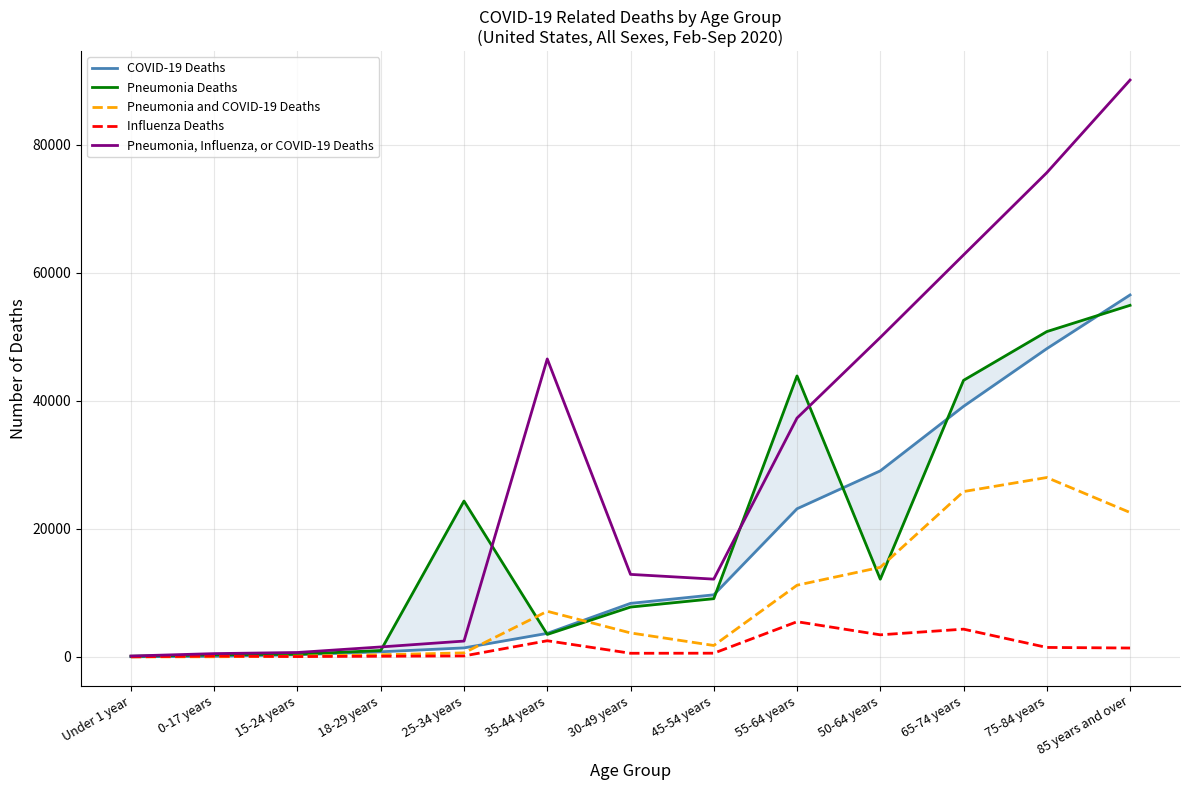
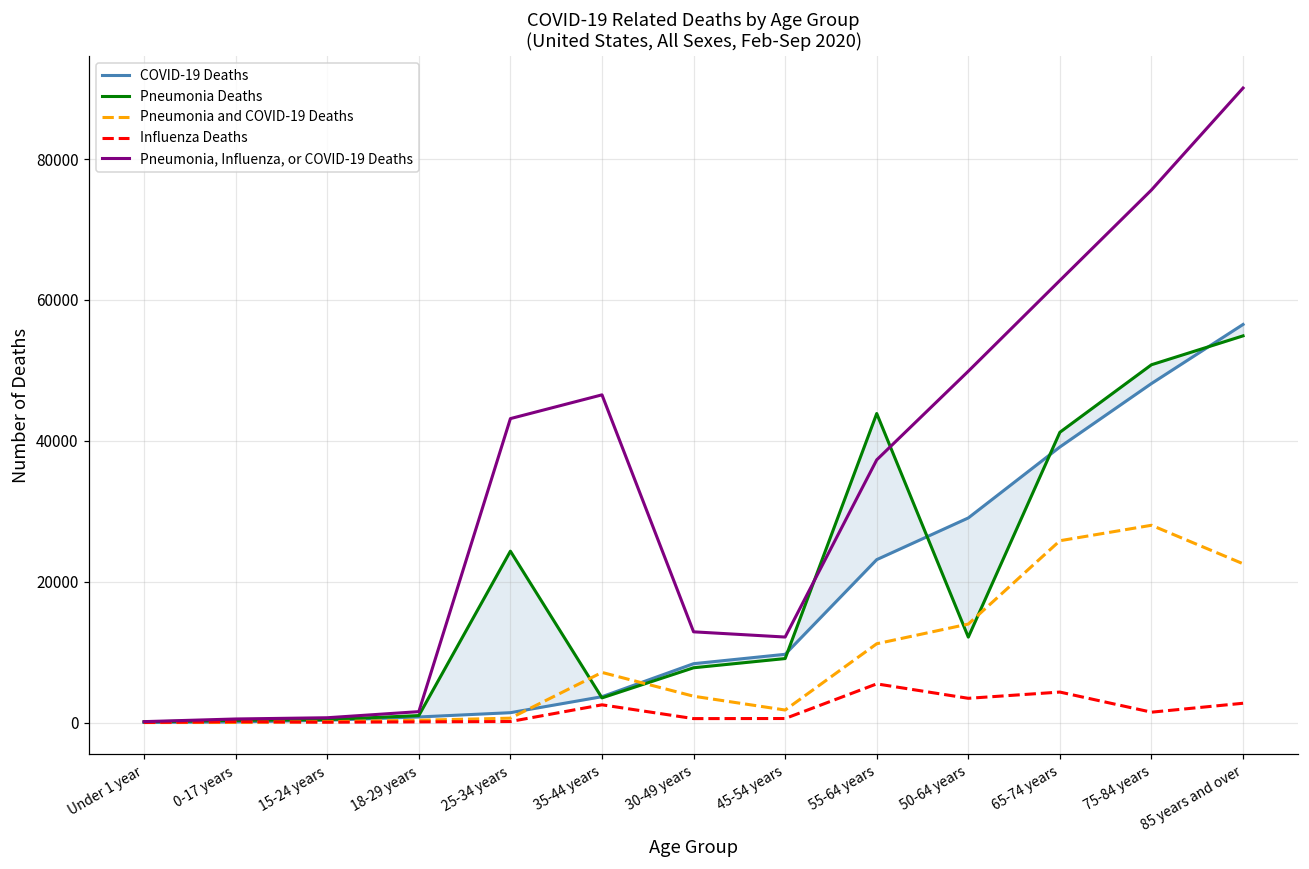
Pneumonia, Influenza, or COVID-19 Deaths, 25-34 years: 2000 -> 43000
Pneumonia Deaths, 65-74 years: 43000 -> 41000
Influenza Deaths, 85 years and over: 1000 -> 3000
